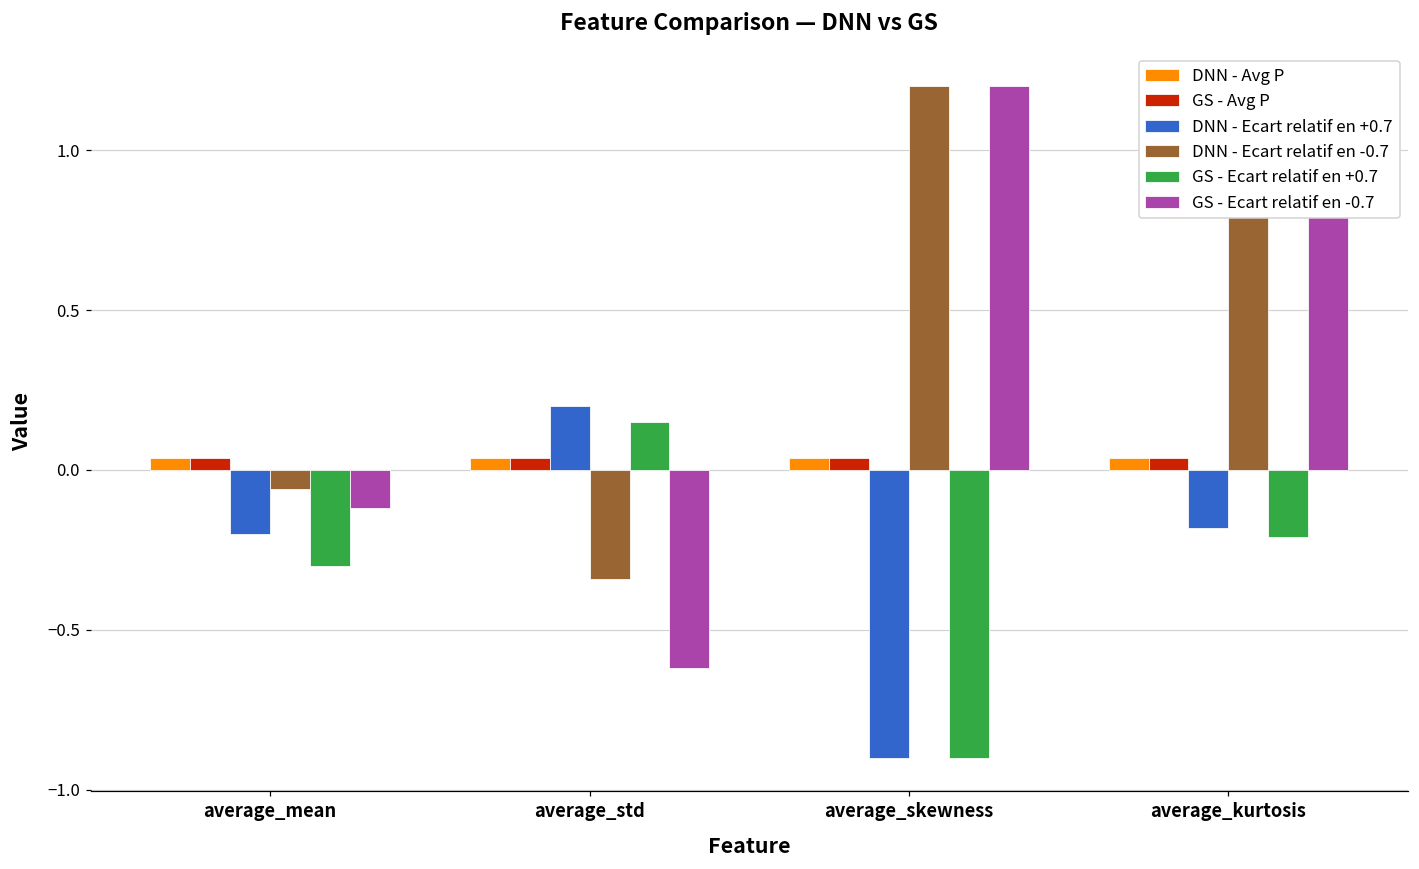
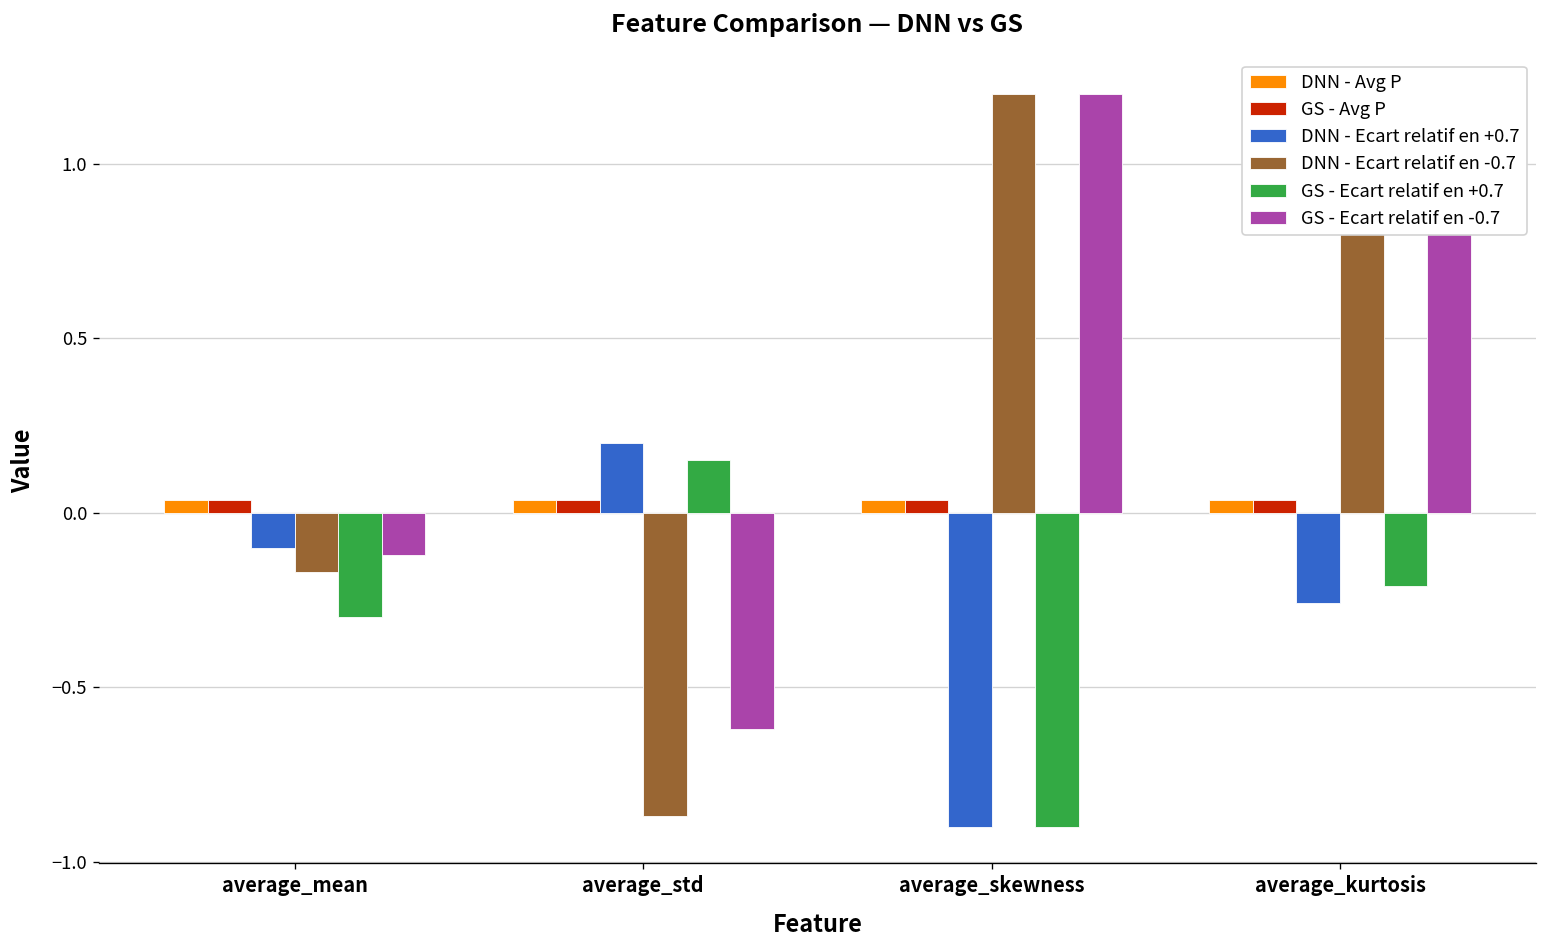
DNN - Ecart relatif en +0.7, average_mean: -0.2 -> -0.1
DNN - Ecart relatif en -0.7, average_mean: -0.06 -> -0.17
DNN - Ecart relatif en -0.7, average_std: -0.34 -> -0.87
DNN - Ecart relatif en +0.7, average_kurtosis: -0.18 -> -0.26
